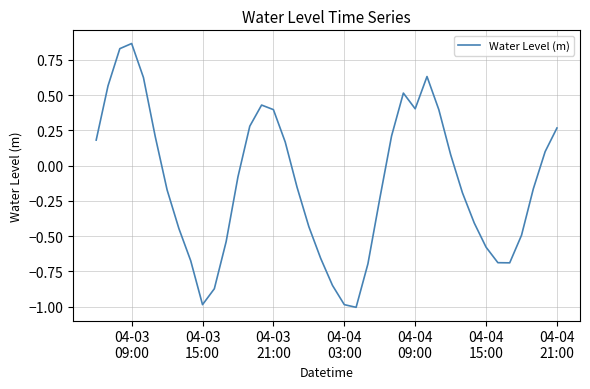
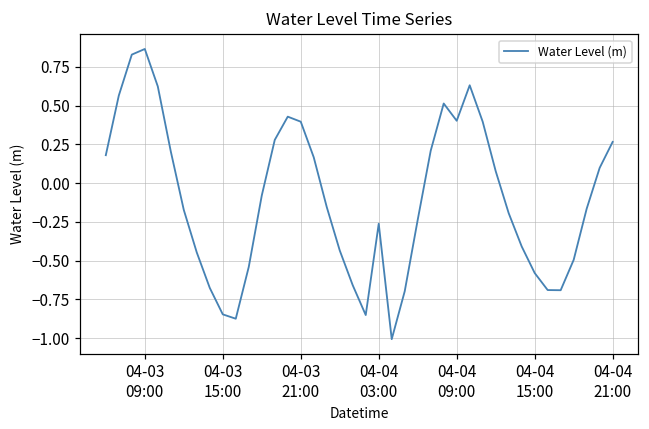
04-03 15:00: -0.99 -> -0.85
04-04 03:00: -0.99 -> -0.26
